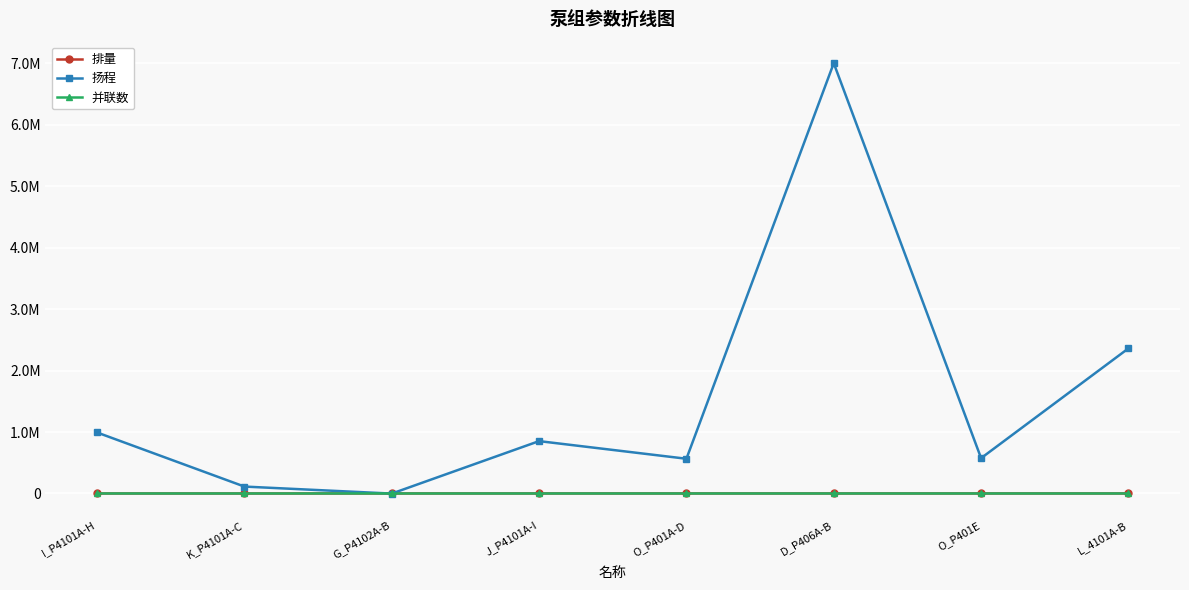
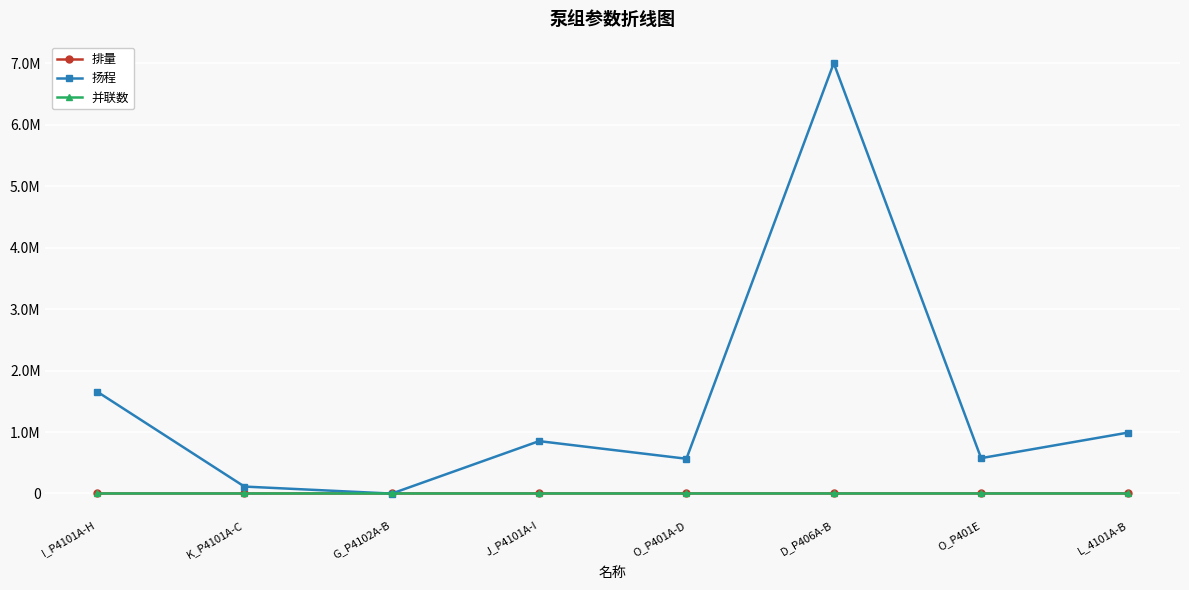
扬程, I_P4101A-H: 1000000 -> 1700000
扬程, L_4101A-B: 2400000 -> 1000000
